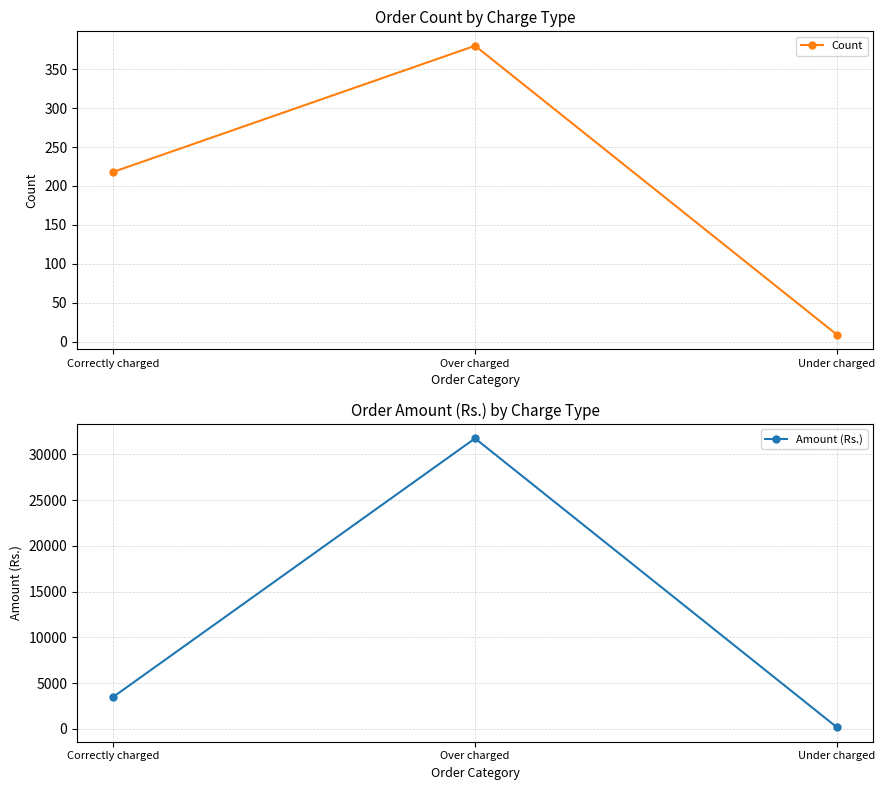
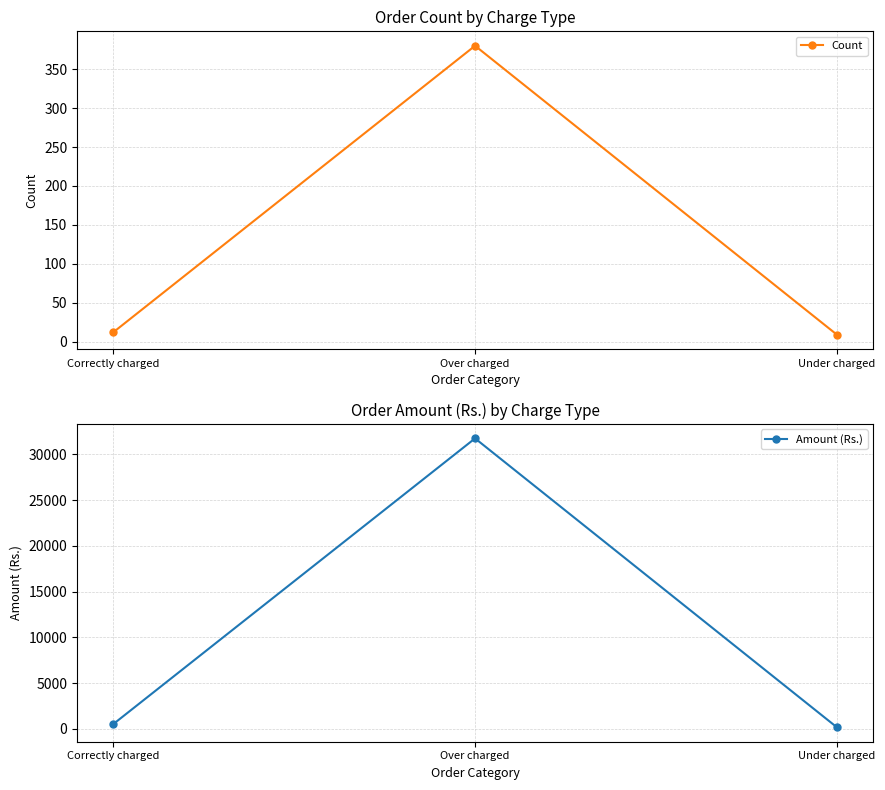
Order Count by Charge Type, Correctly charged: 220 -> 10
Order Amount (Rs.) by Charge Type, Correctly charged: 3000 -> 1000
